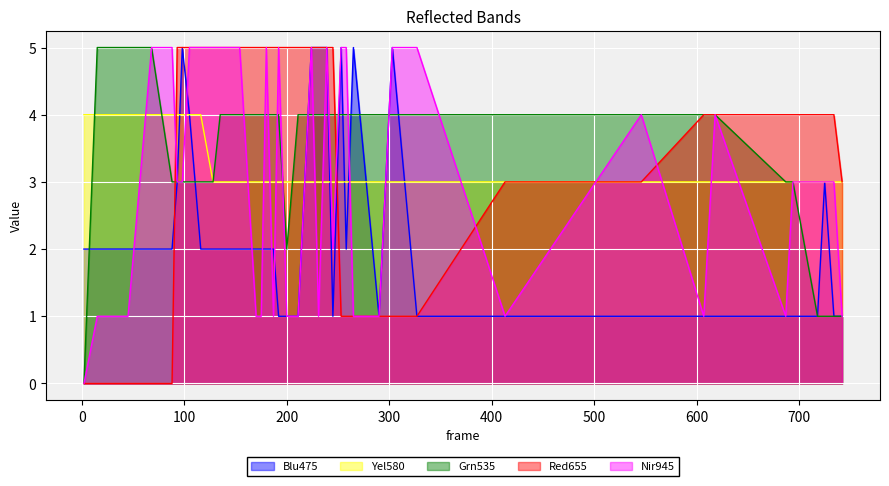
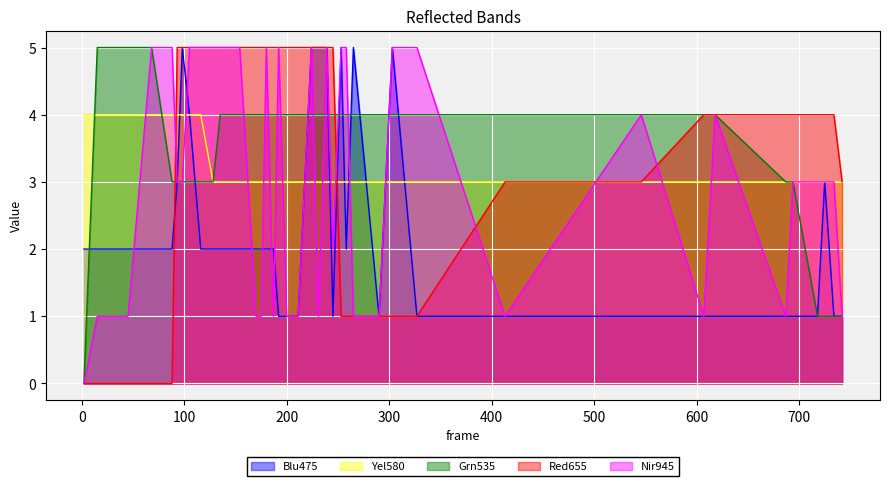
Grn535, 200: 2 -> 4
